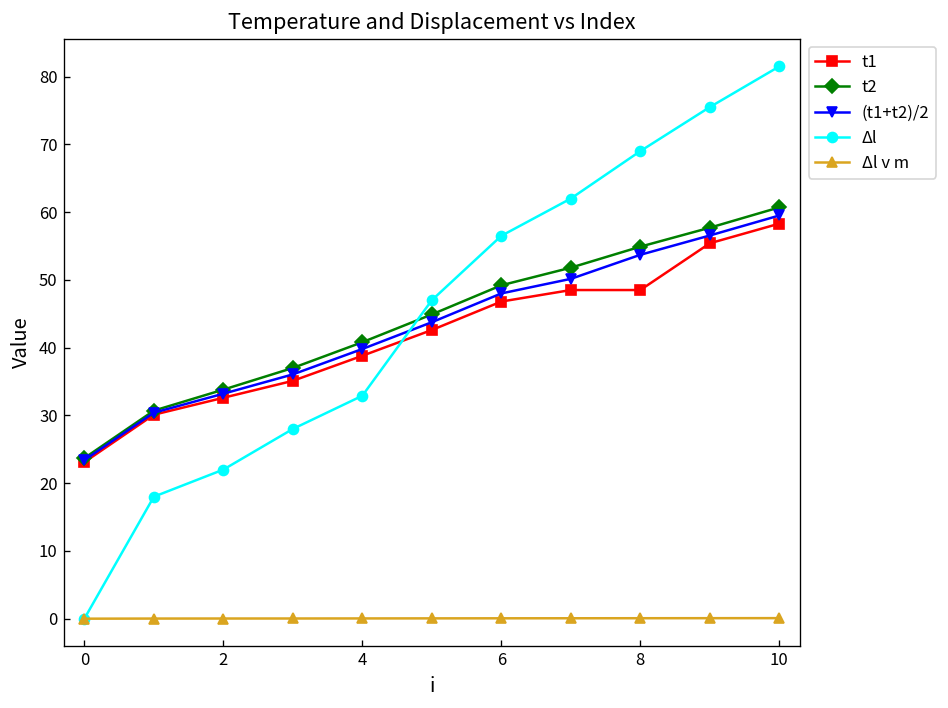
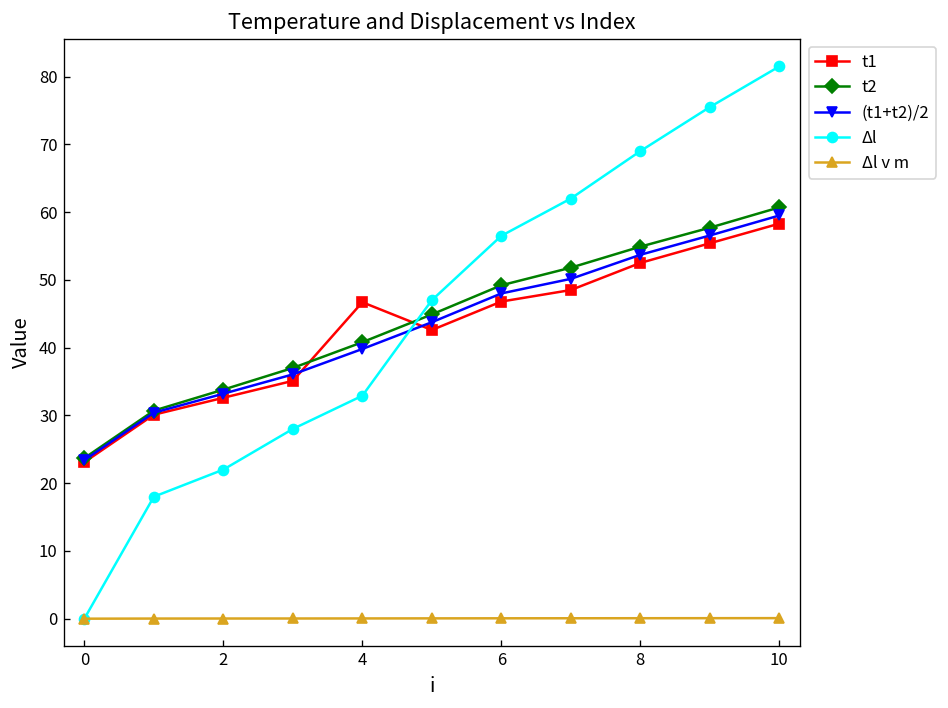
t1, 4: 39 -> 47
t1, 8: 49 -> 53
